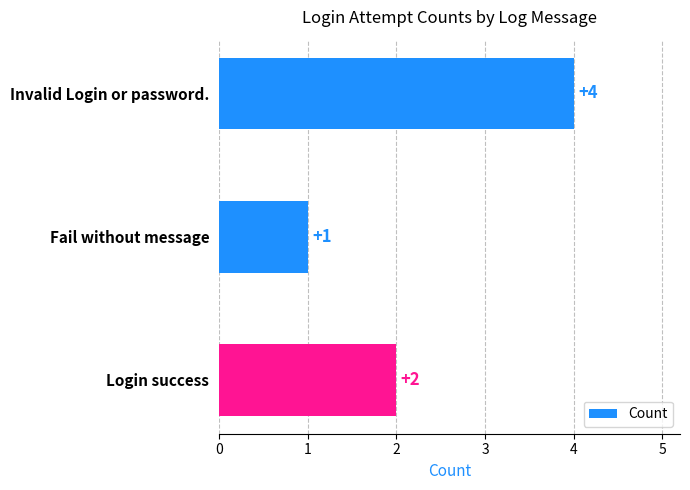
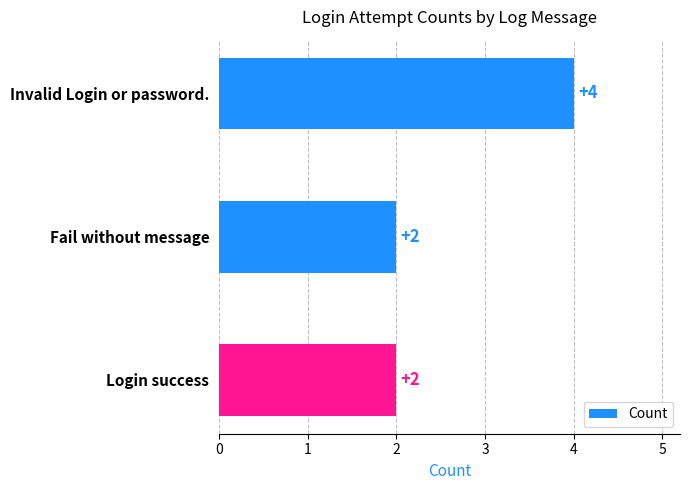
Fail without message: +1 -> +2
